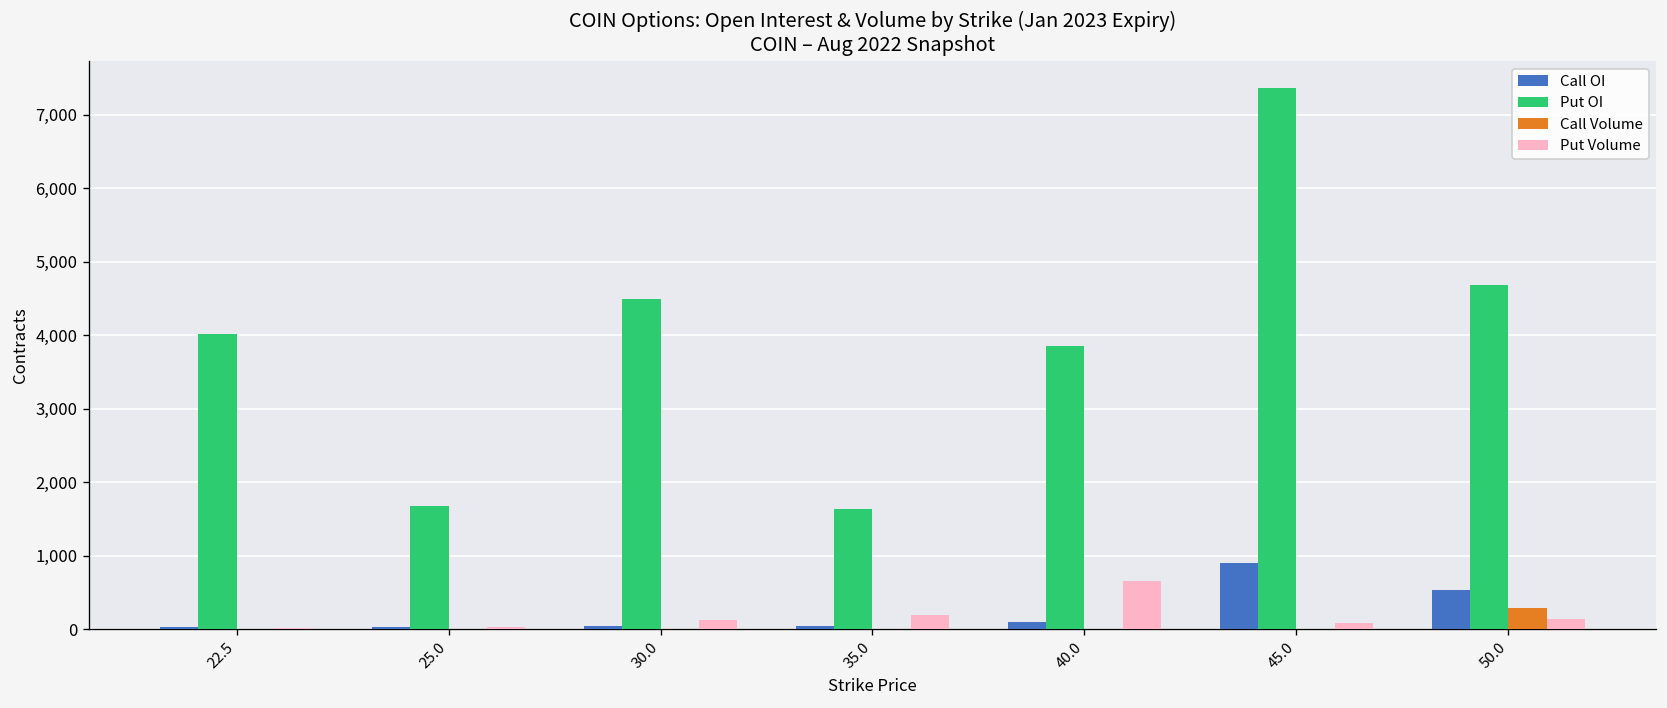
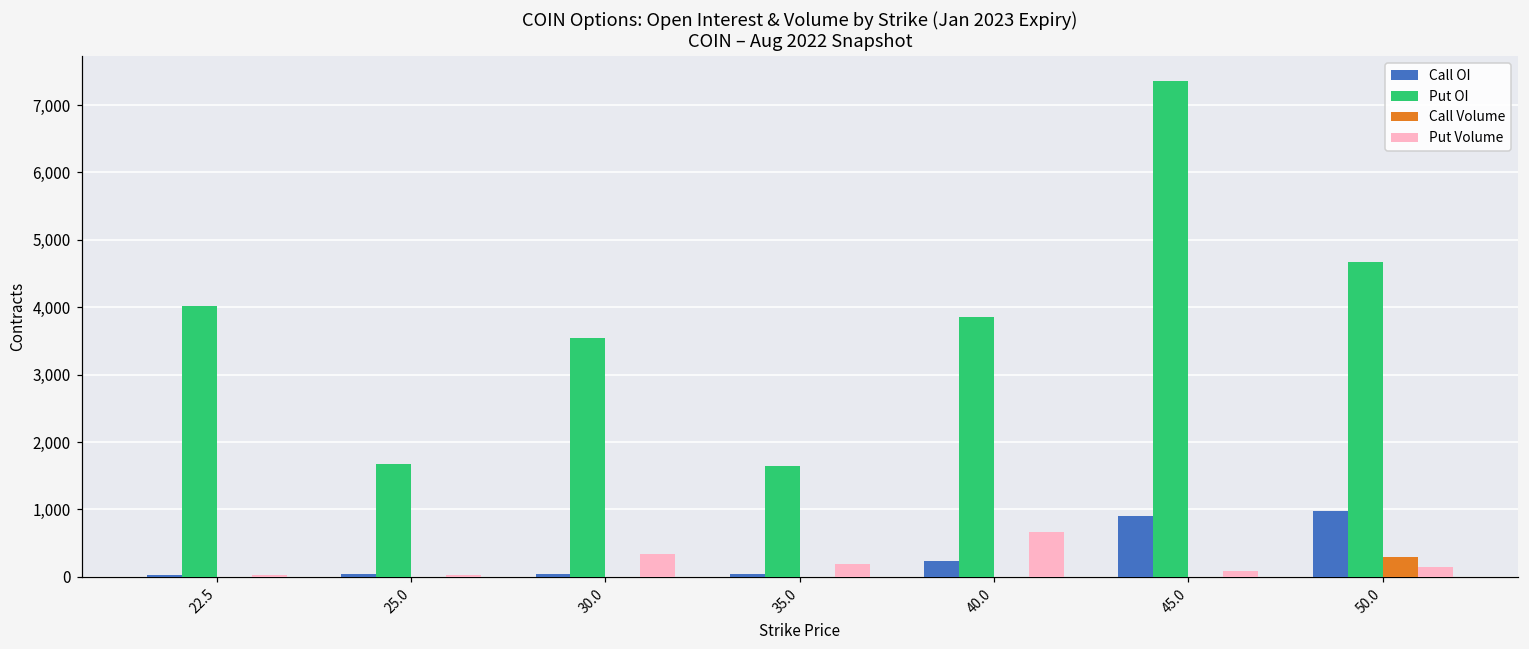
Put OI, 30.0: 4,500 -> 3,500
Put Volume, 30.0: 100 -> 300
Call OI, 40.0: 100 -> 200
Call OI, 50.0: 500 -> 1,000
